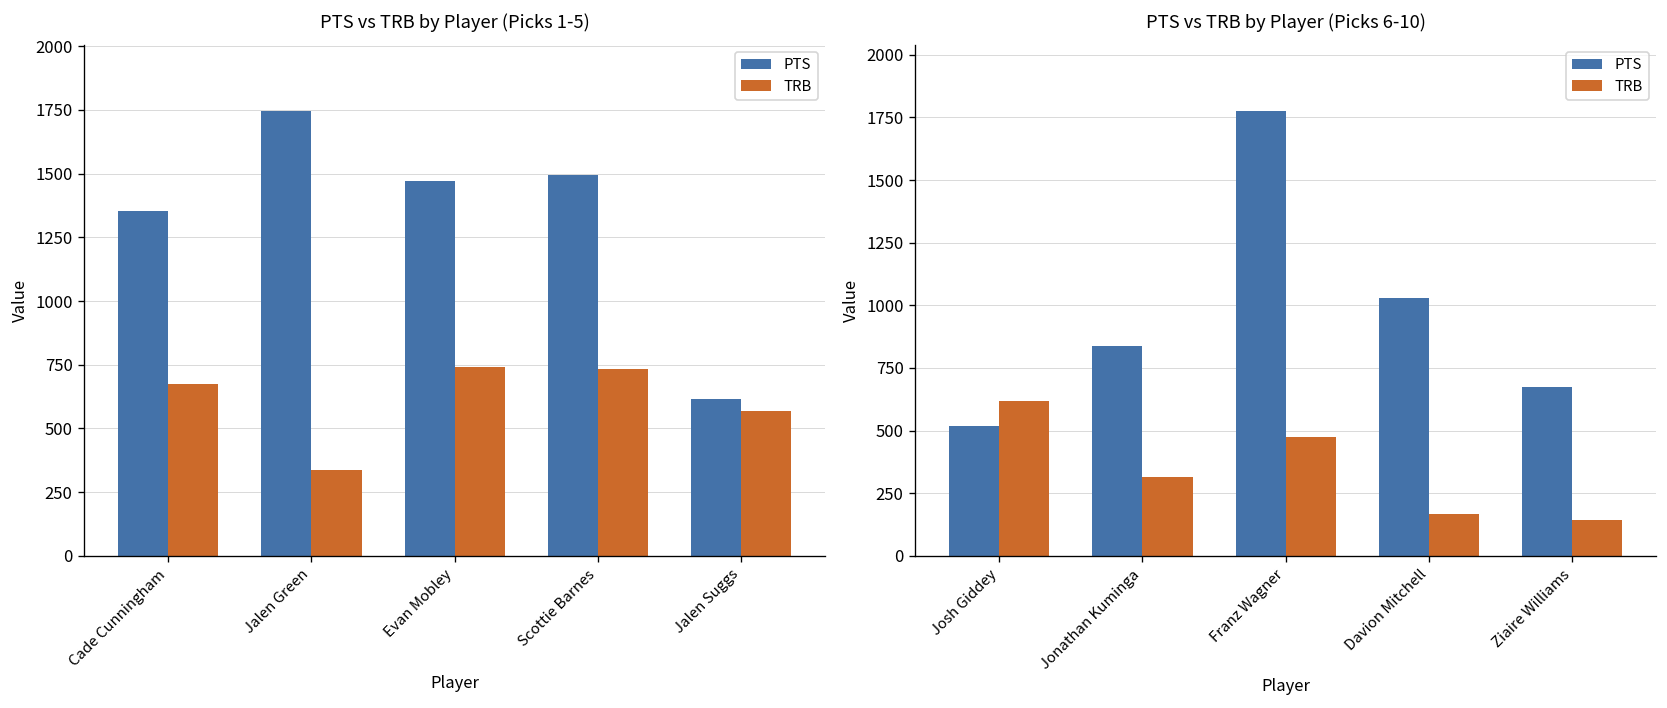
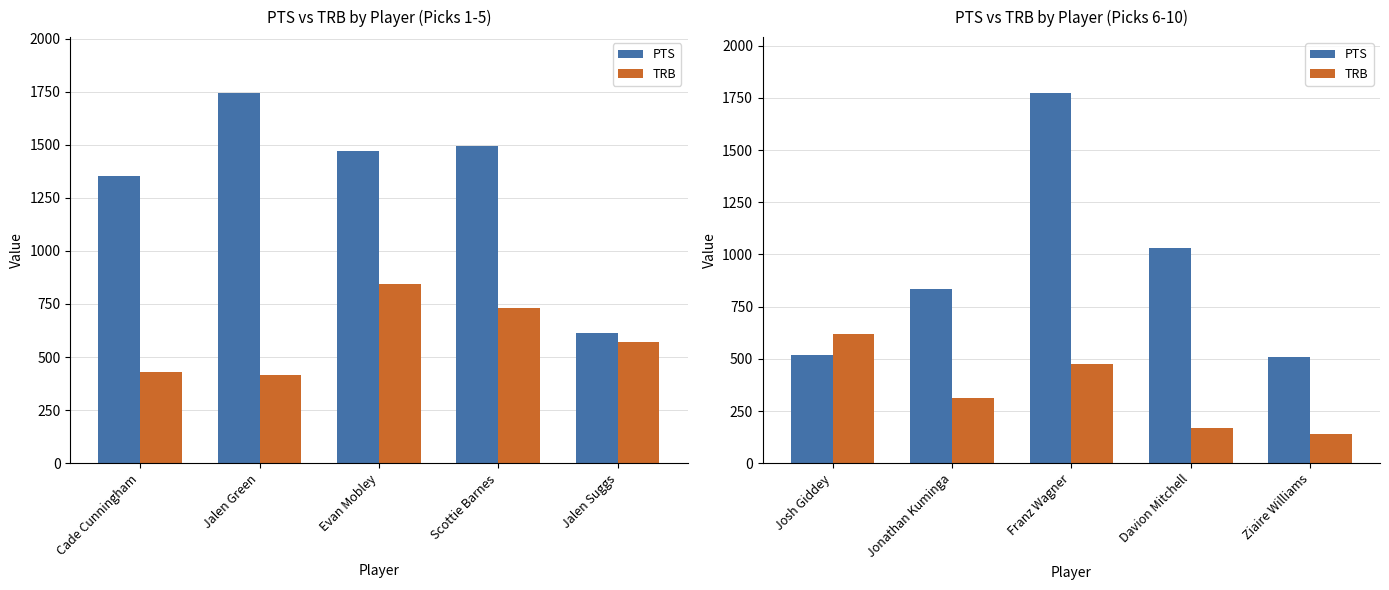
PTS vs TRB by Player (Picks 1-5), TRB, Cade Cunningham: 680 -> 430
PTS vs TRB by Player (Picks 1-5), TRB, Jalen Green: 340 -> 410
PTS vs TRB by Player (Picks 1-5), TRB, Evan Mobley: 740 -> 840
PTS vs TRB by Player (Picks 6-10), PTS, Ziaire Williams: 680 -> 510
